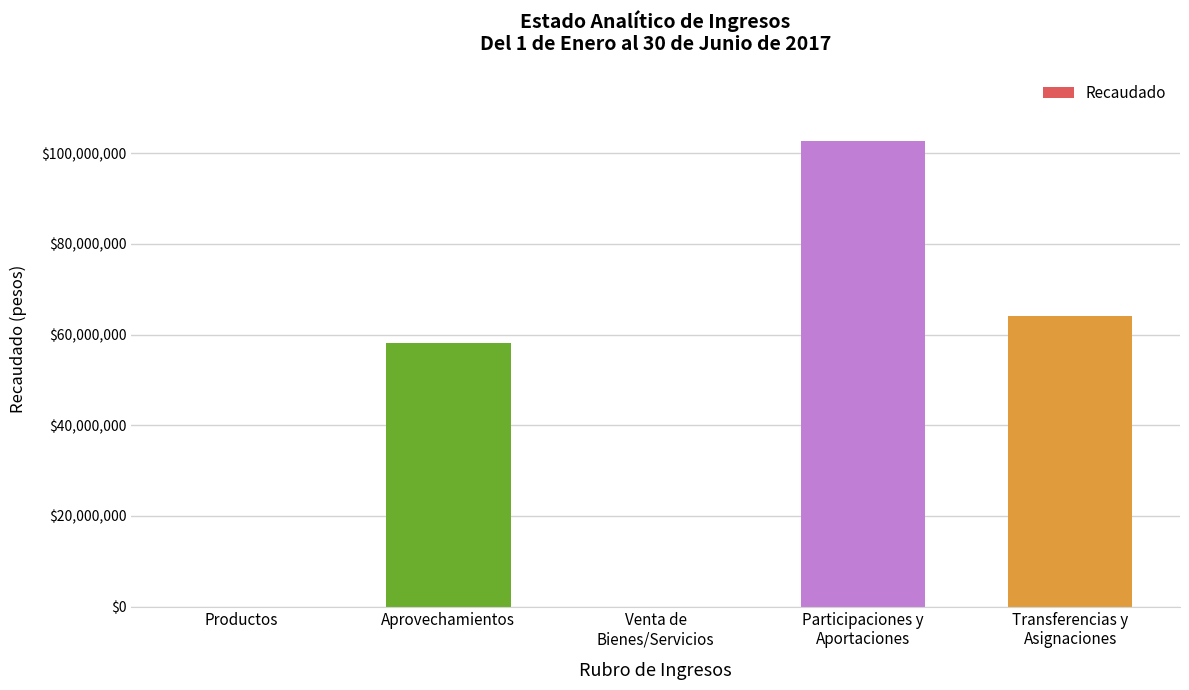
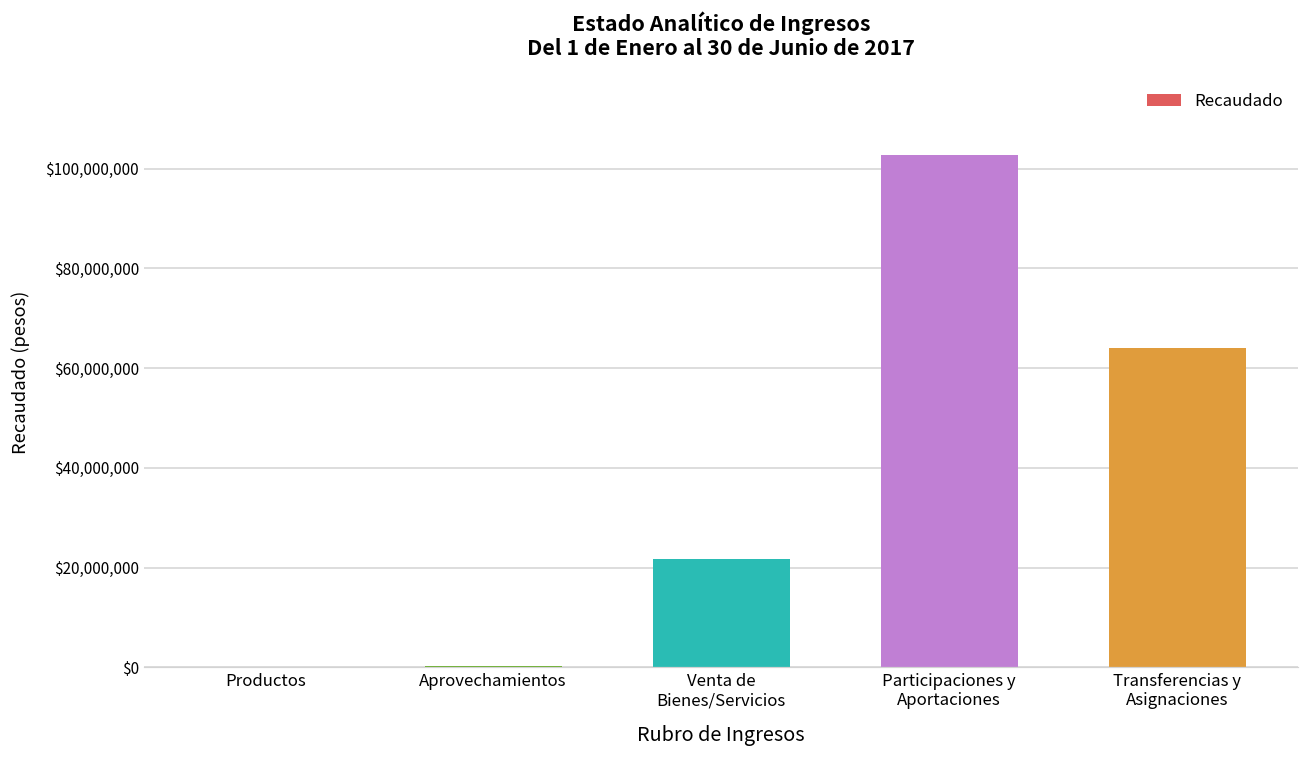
Aprovechamientos: $58,000,000 -> $0
Venta de Bienes/Servicios: $0 -> $22,000,000
